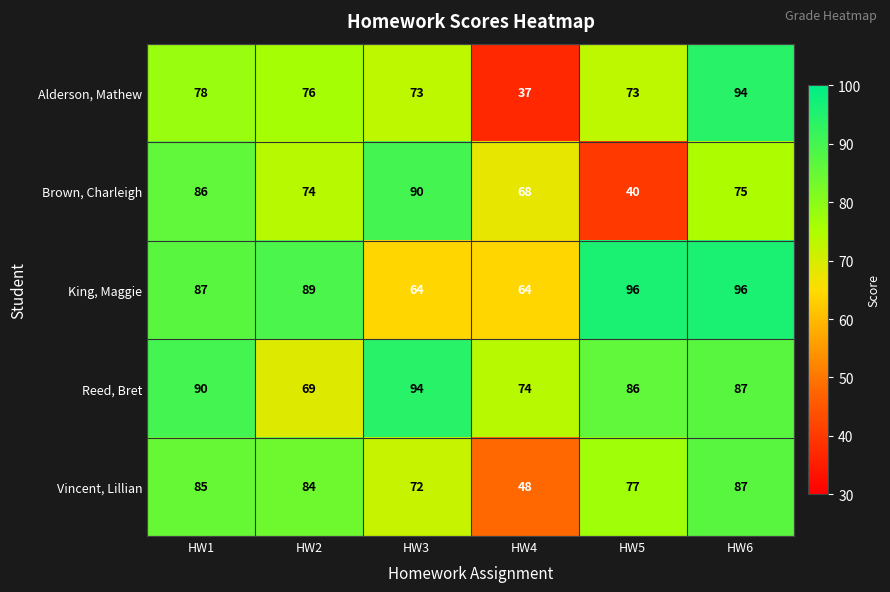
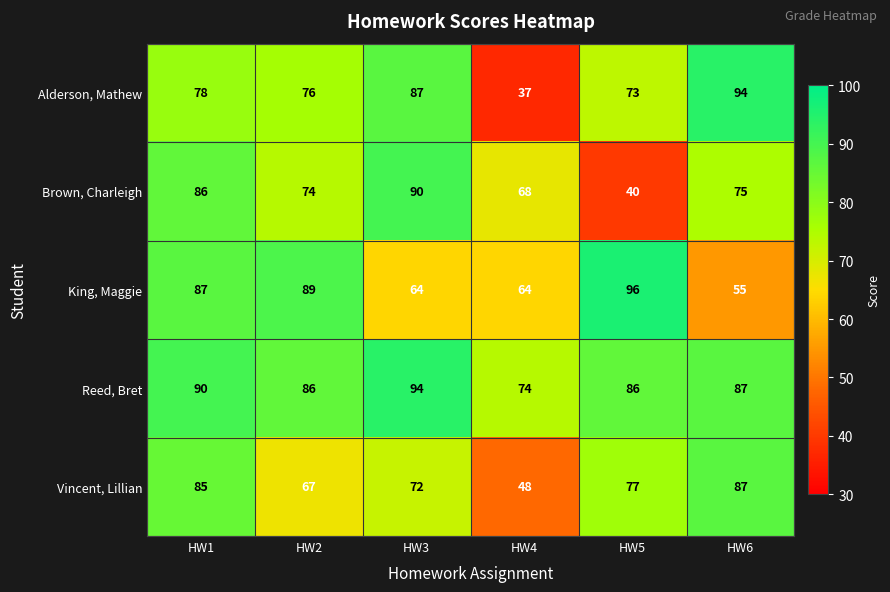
Alderson, Mathew, HW3: 73 -> 87
King, Maggie, HW6: 96 -> 55
Reed, Bret, HW2: 69 -> 86
Vincent, Lillian, HW2: 84 -> 67
